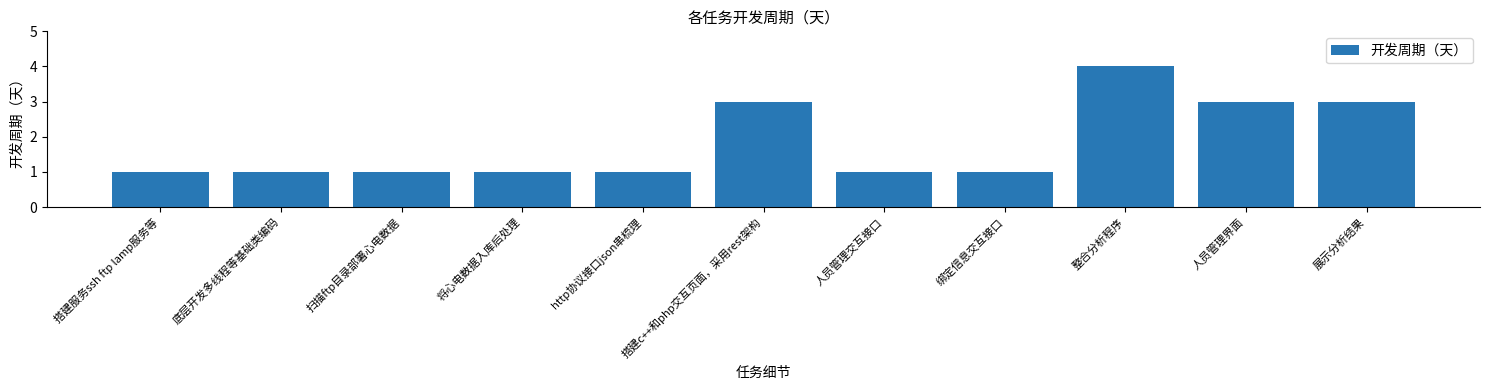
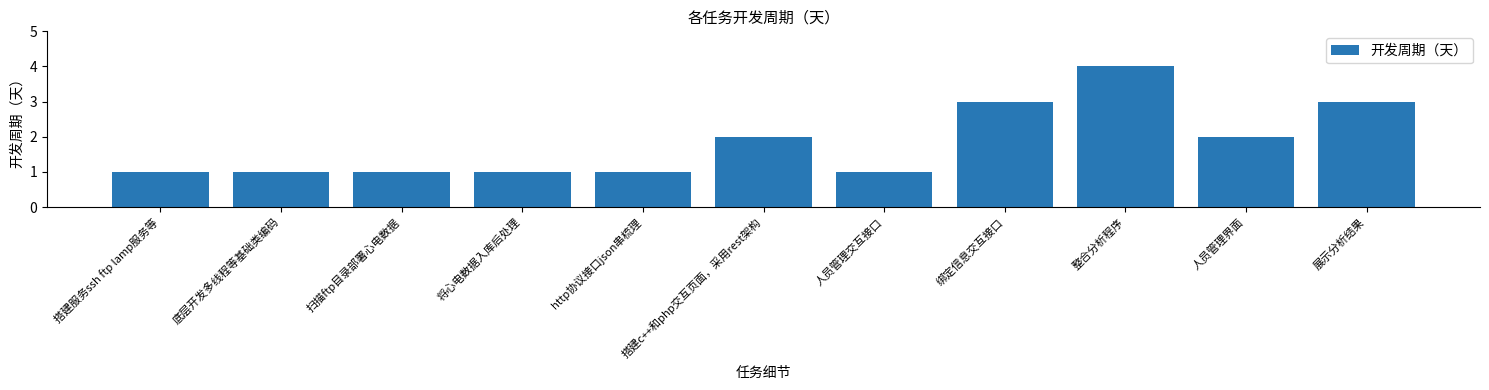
搭建c++和php交互页面，采用rest架构: 3 -> 2
绑定信息交互接口: 1 -> 3
人员管理界面: 3 -> 2
